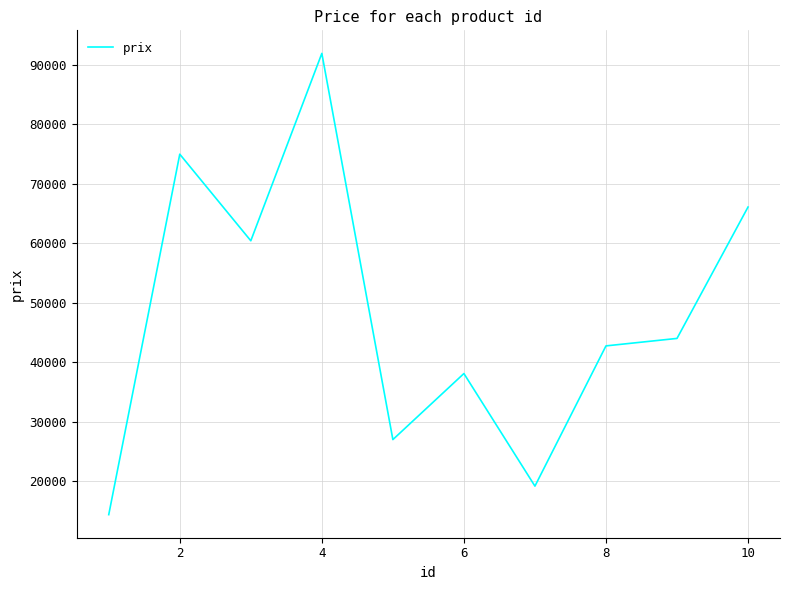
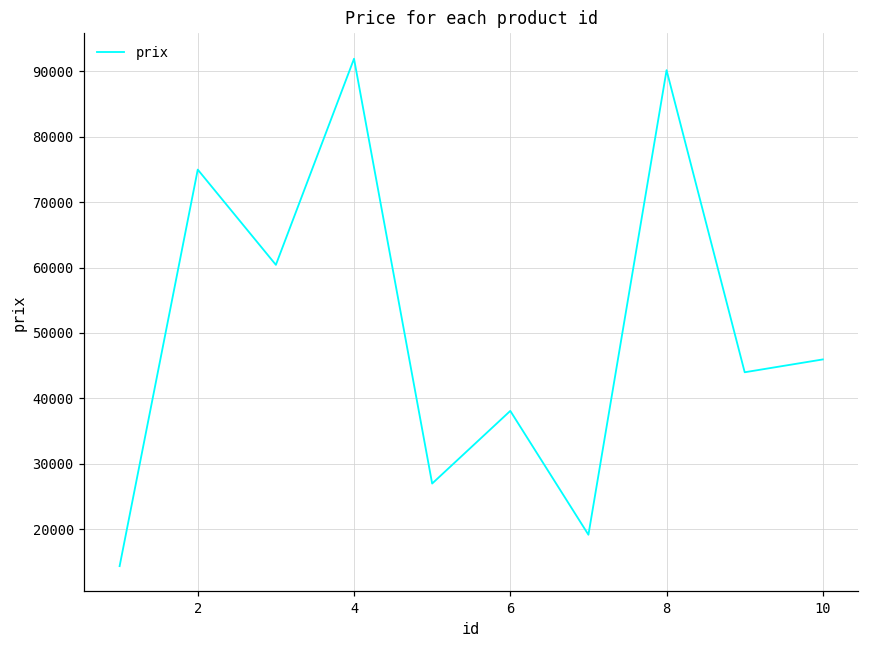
8: 43000 -> 90000
10: 66000 -> 46000
